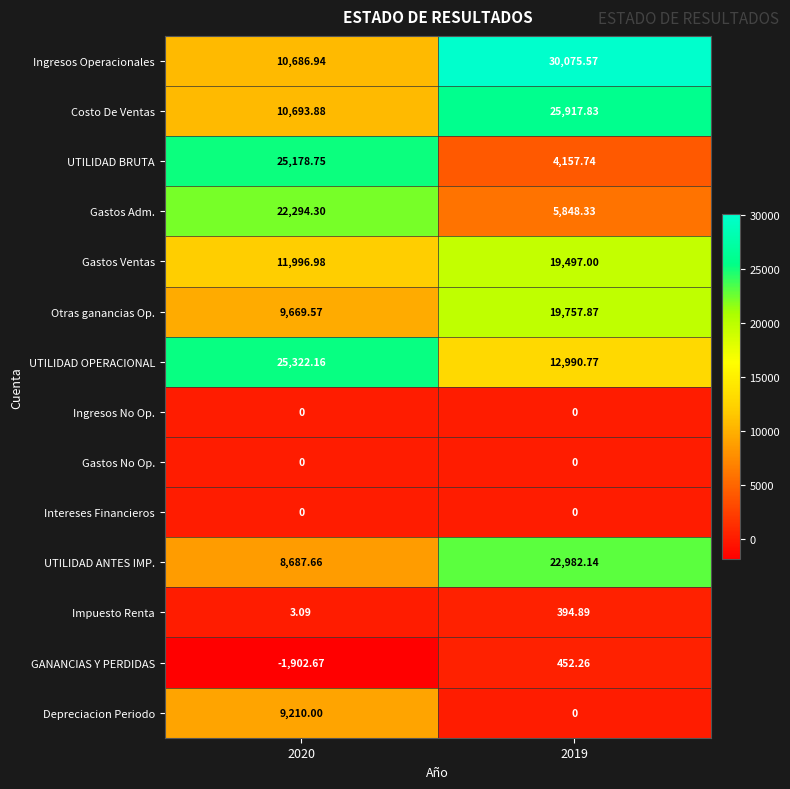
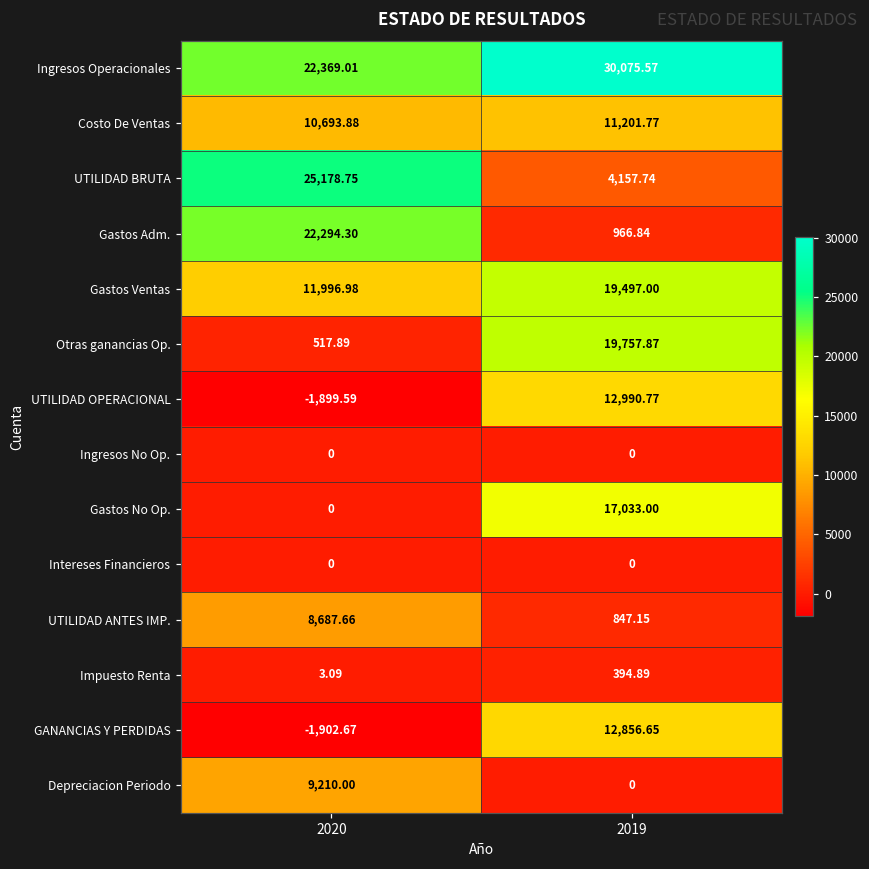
Ingresos Operacionales, 2020: 10,686.94 -> 22,369.01
Costo De Ventas, 2019: 25,917.83 -> 11,201.77
Gastos Adm., 2019: 5,848.33 -> 966.84
Otras ganancias Op., 2020: 9,669.57 -> 517.89
UTILIDAD OPERACIONAL, 2020: 25,322.16 -> -1,899.59
Gastos No Op., 2019: 0 -> 17,033.00
UTILIDAD ANTES IMP., 2019: 22,982.14 -> 847.15
GANANCIAS Y PERDIDAS, 2019: 452.26 -> 12,856.65
